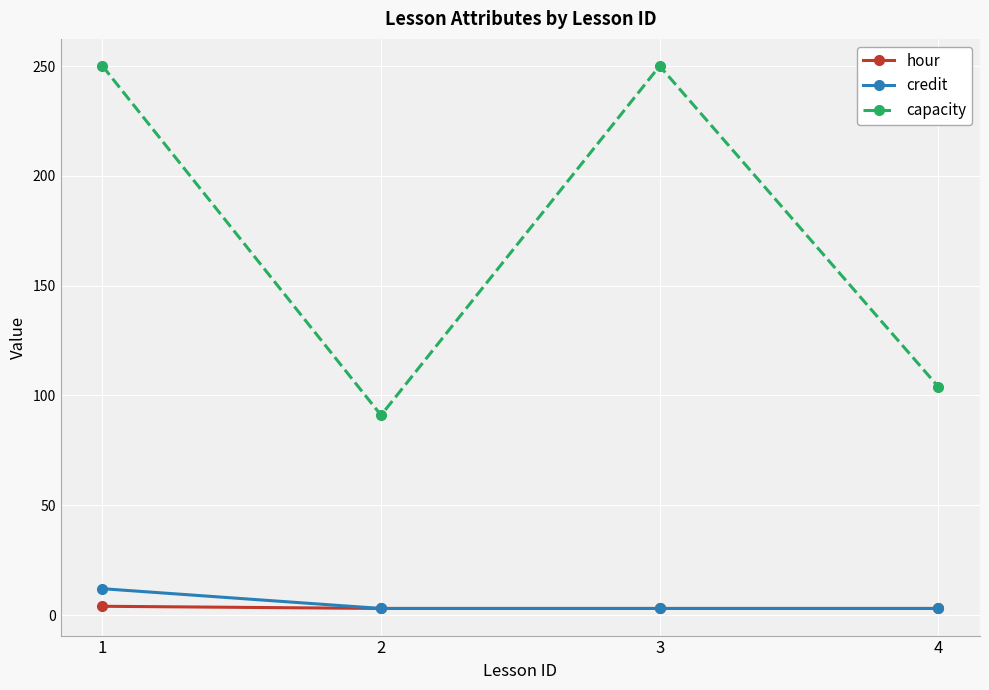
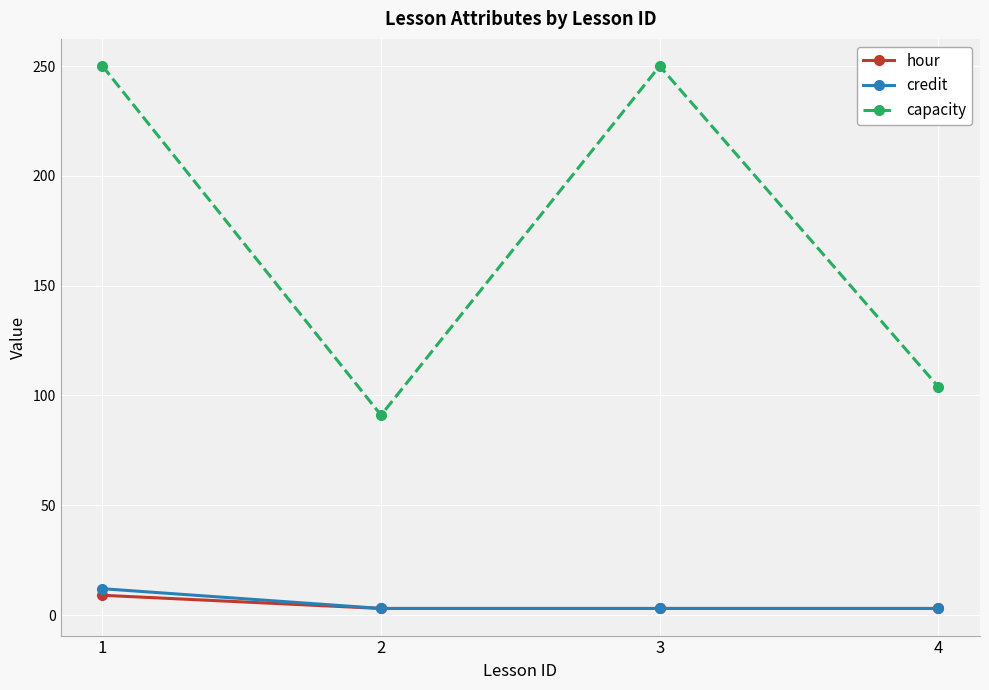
hour, 1: 4 -> 9
